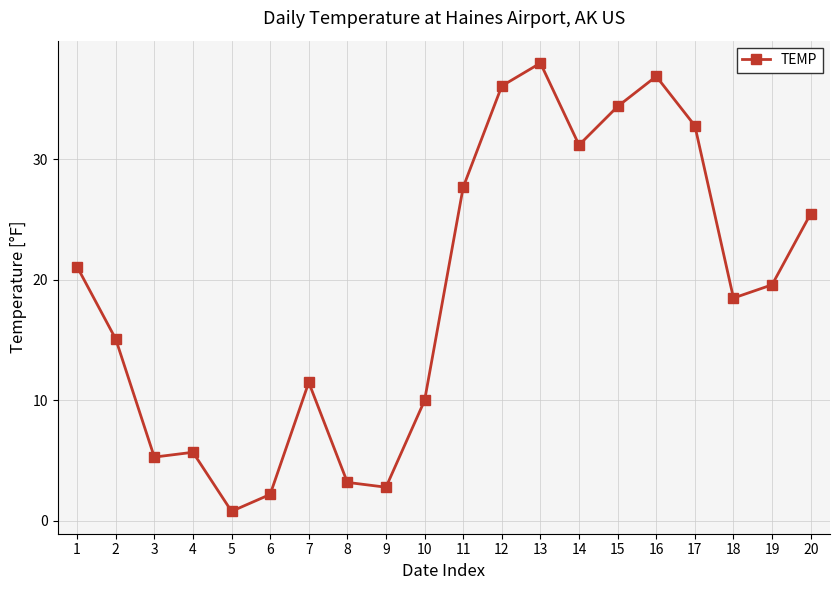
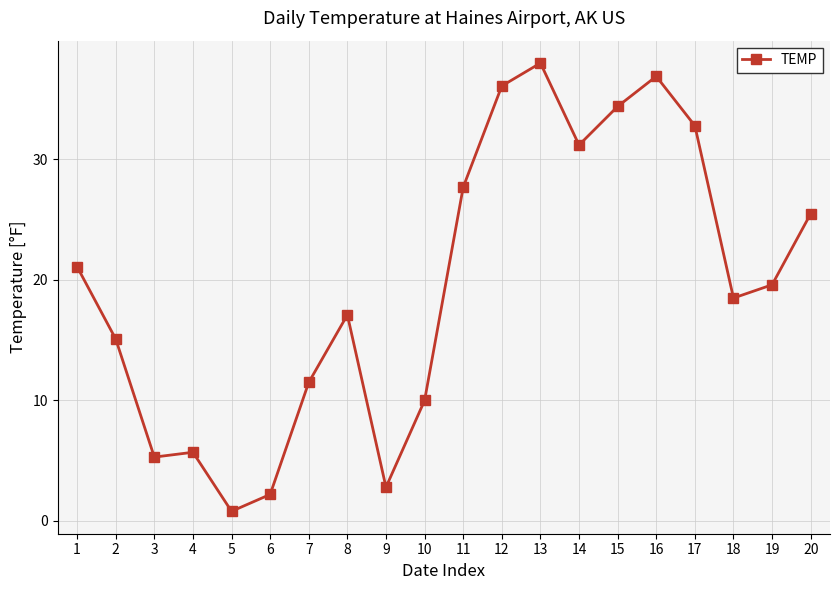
8: 3.2 -> 17.1
